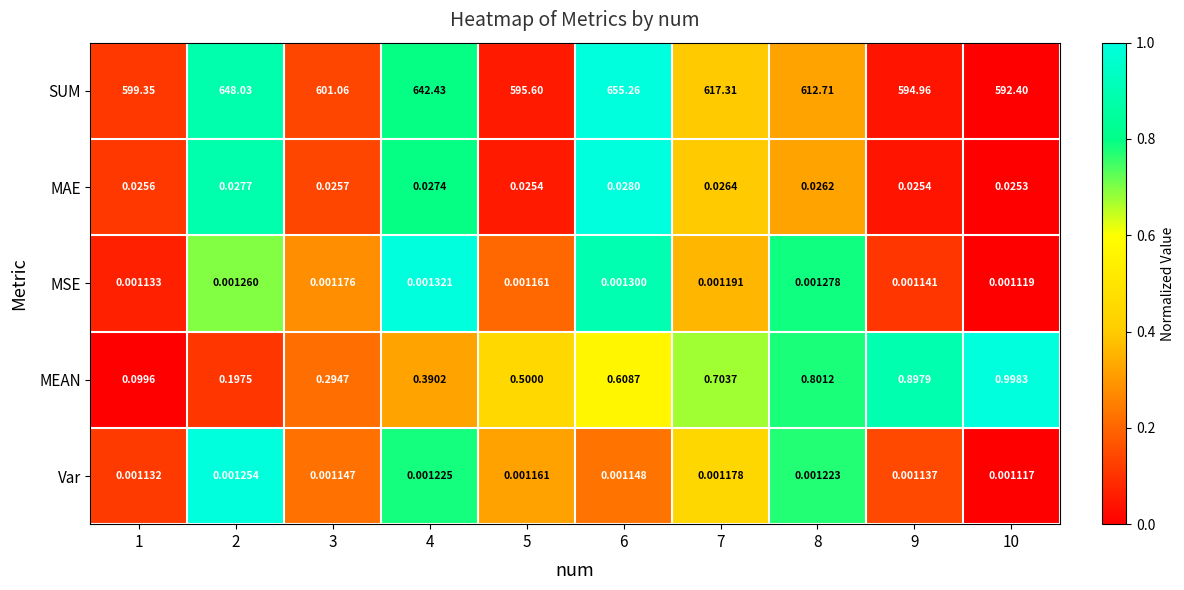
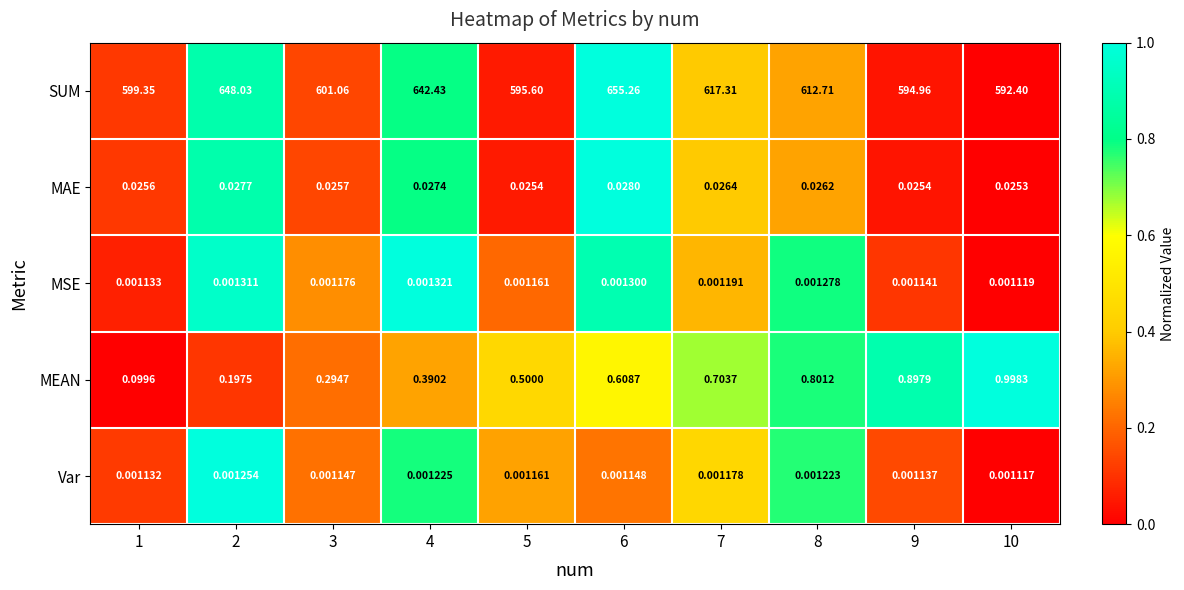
MSE, 2: 0.001260 -> 0.001311
